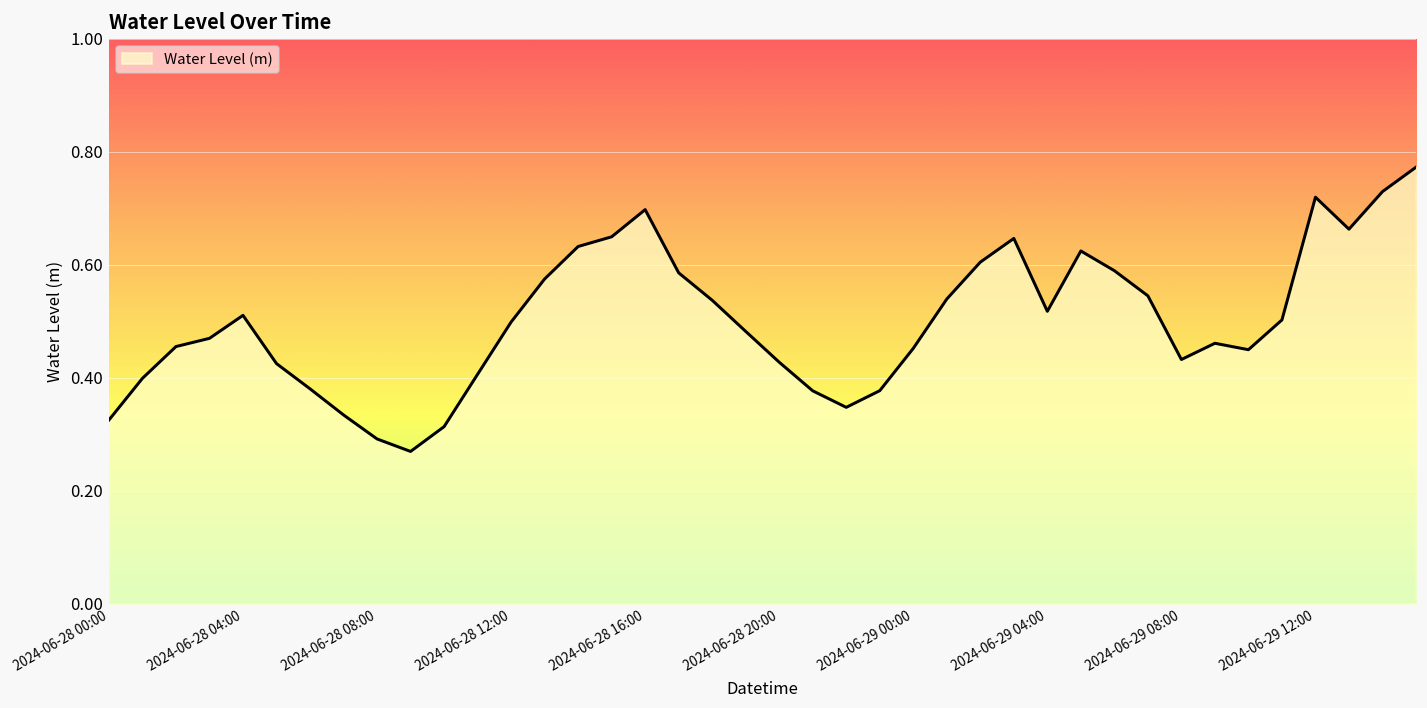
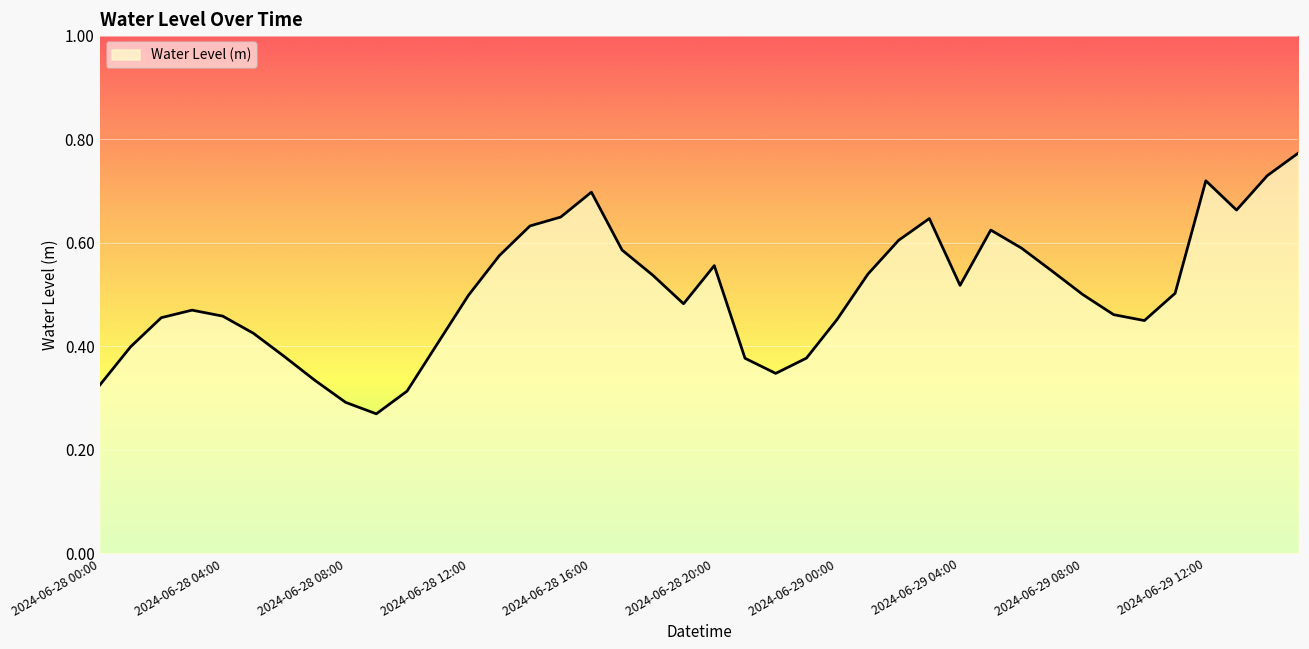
2024-06-28 04:00: 0.51 -> 0.46
2024-06-28 20:00: 0.43 -> 0.56
2024-06-29 08:00: 0.43 -> 0.50
